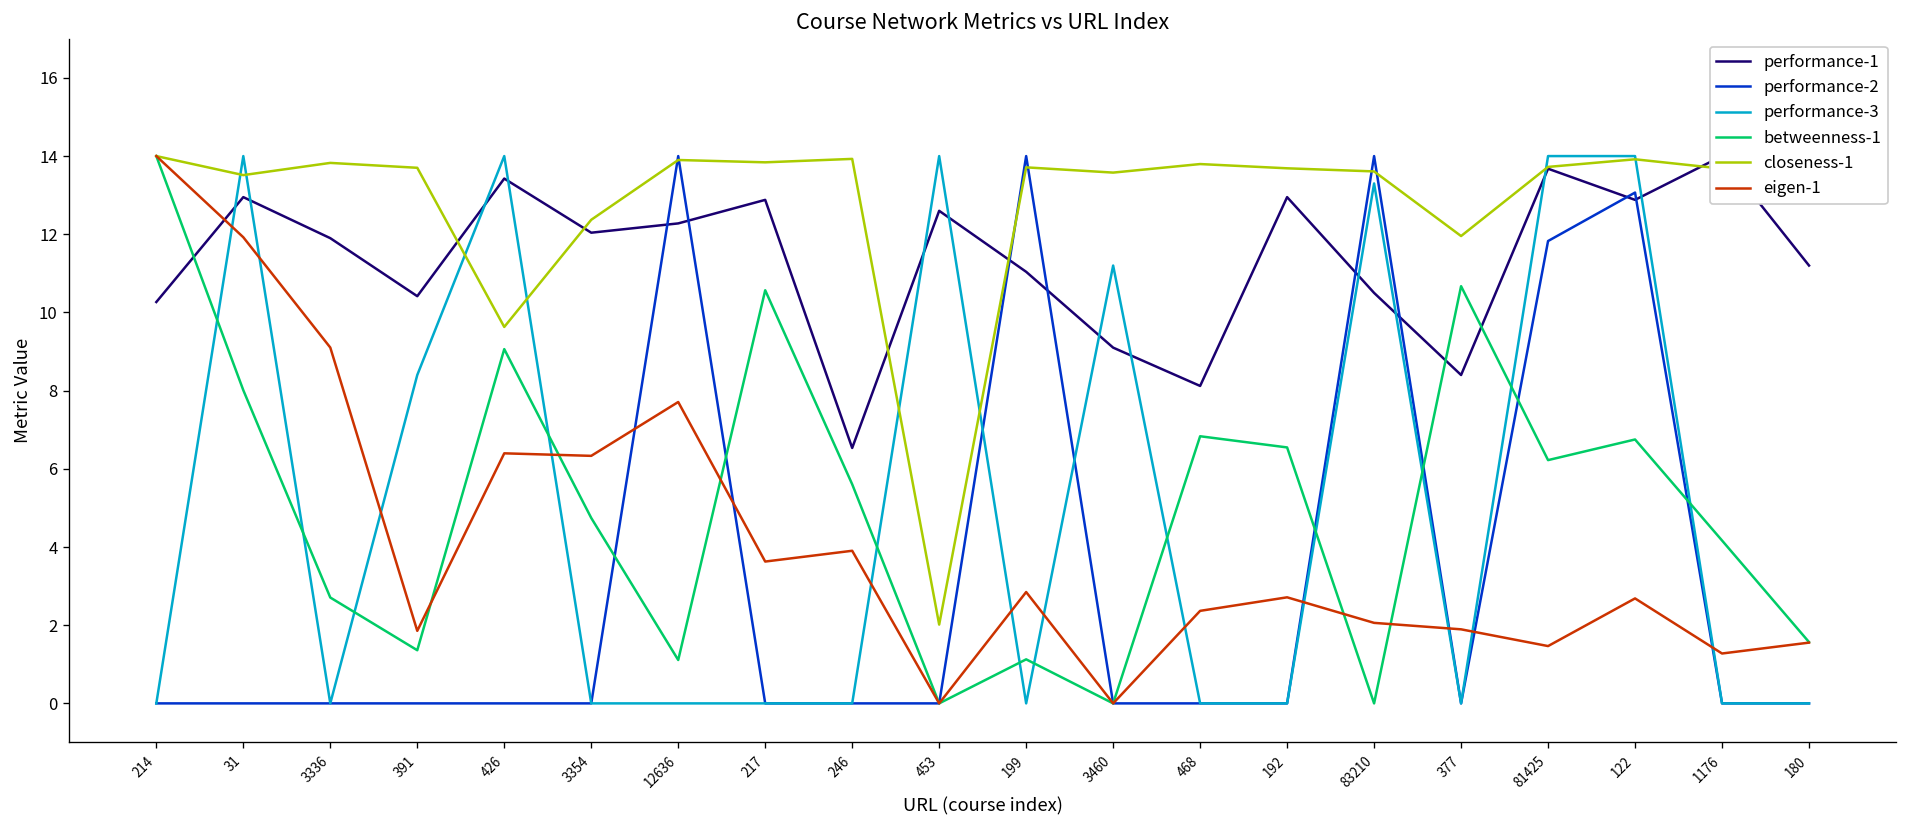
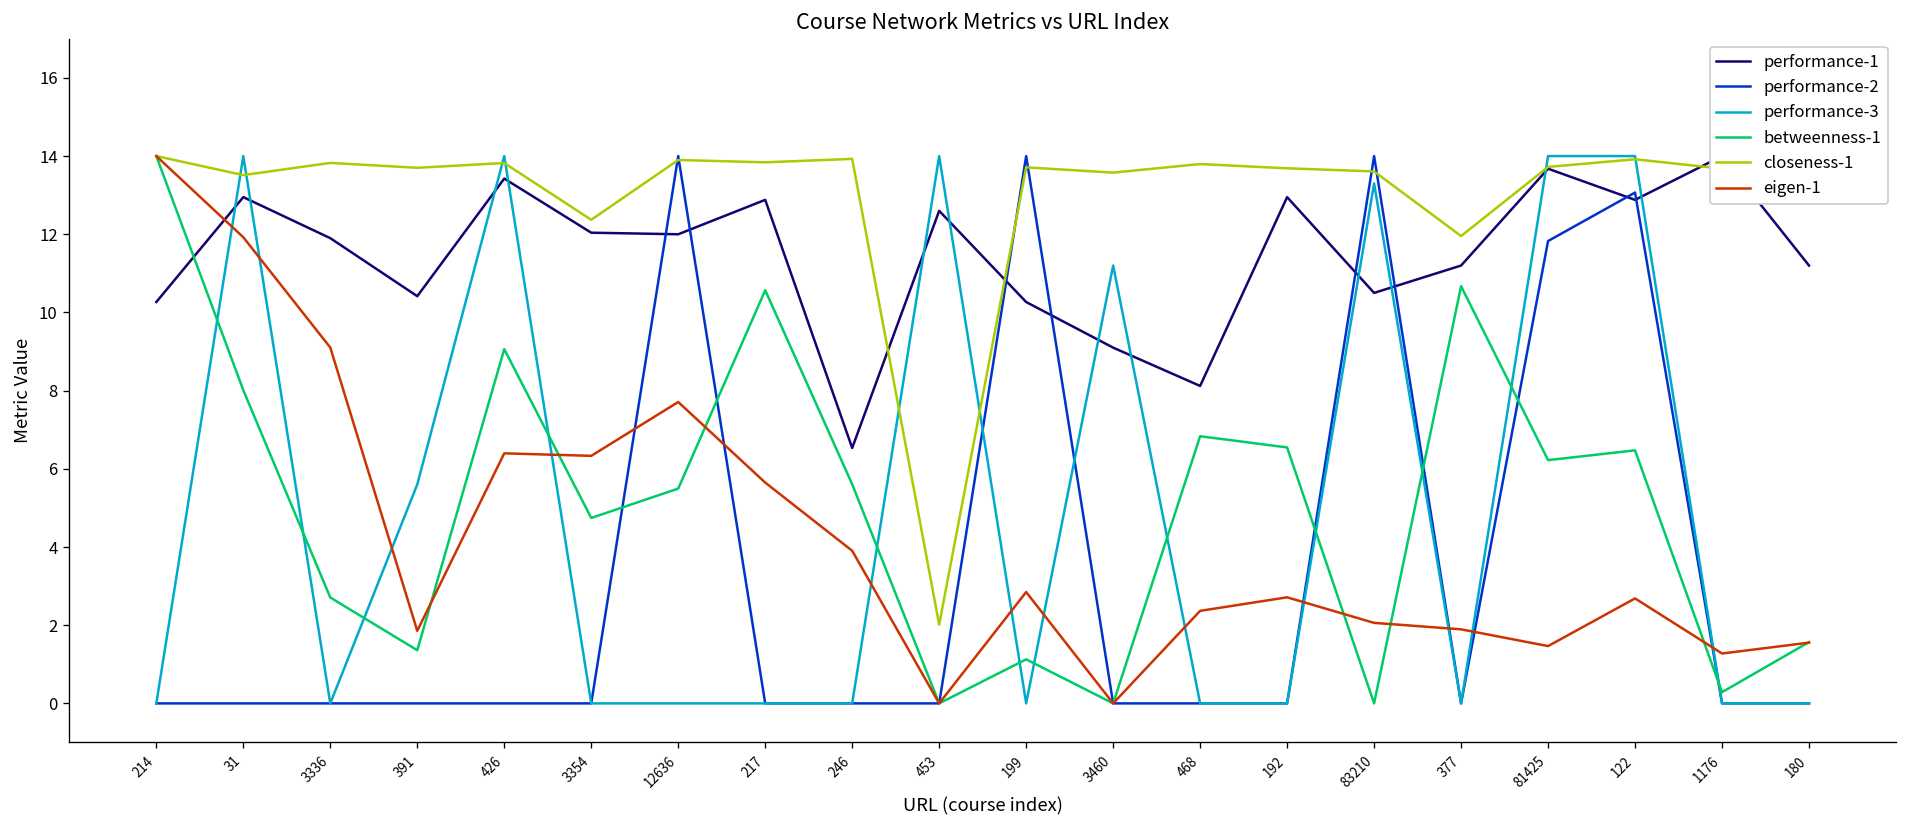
performance-3, 391: 8.4 -> 5.6
closeness-1, 426: 9.6 -> 13.8
performance-1, 12636: 12.3 -> 12.0
betweenness-1, 12636: 1.1 -> 5.5
eigen-1, 217: 3.6 -> 5.6
performance-1, 199: 11.0 -> 10.3
performance-1, 377: 8.4 -> 11.2
betweenness-1, 122: 6.8 -> 6.5
betweenness-1, 1176: 4.2 -> 0.3
